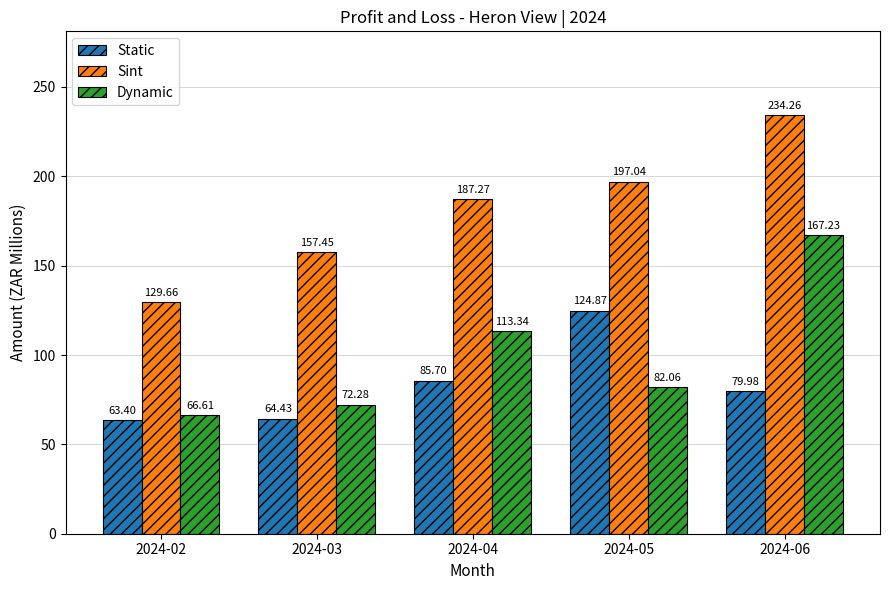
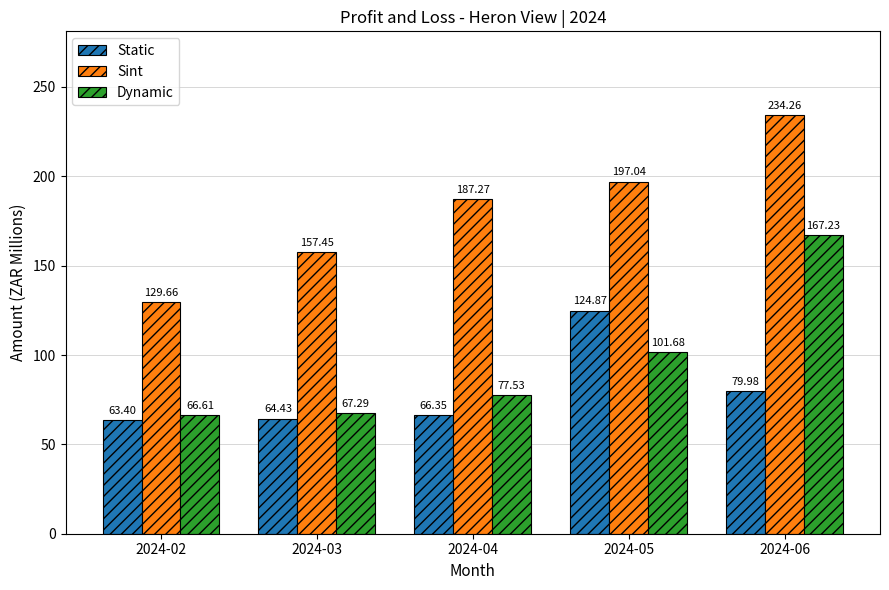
Dynamic, 2024-03: 72.28 -> 67.29
Static, 2024-04: 85.70 -> 66.35
Dynamic, 2024-04: 113.34 -> 77.53
Dynamic, 2024-05: 82.06 -> 101.68
